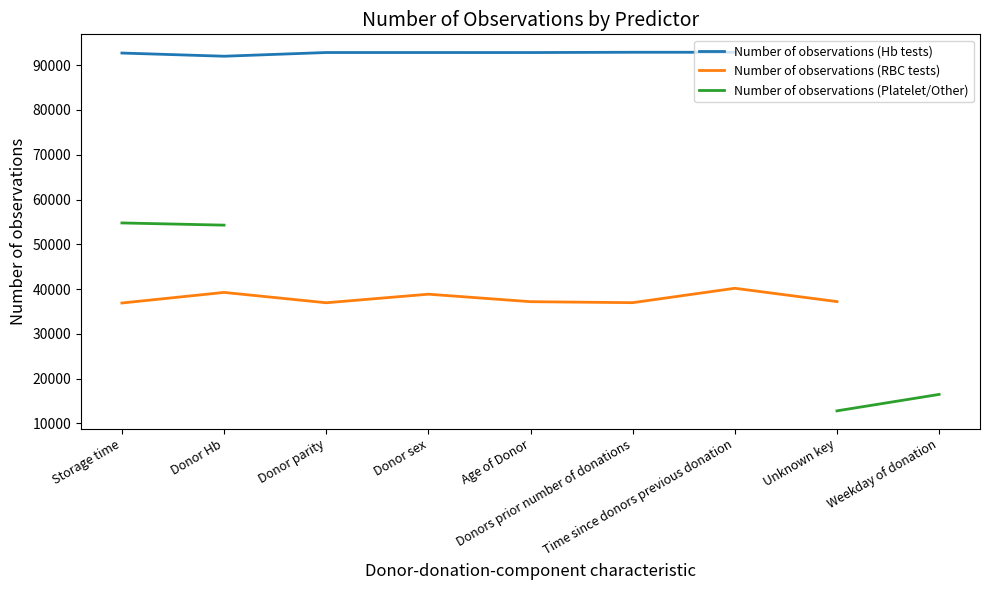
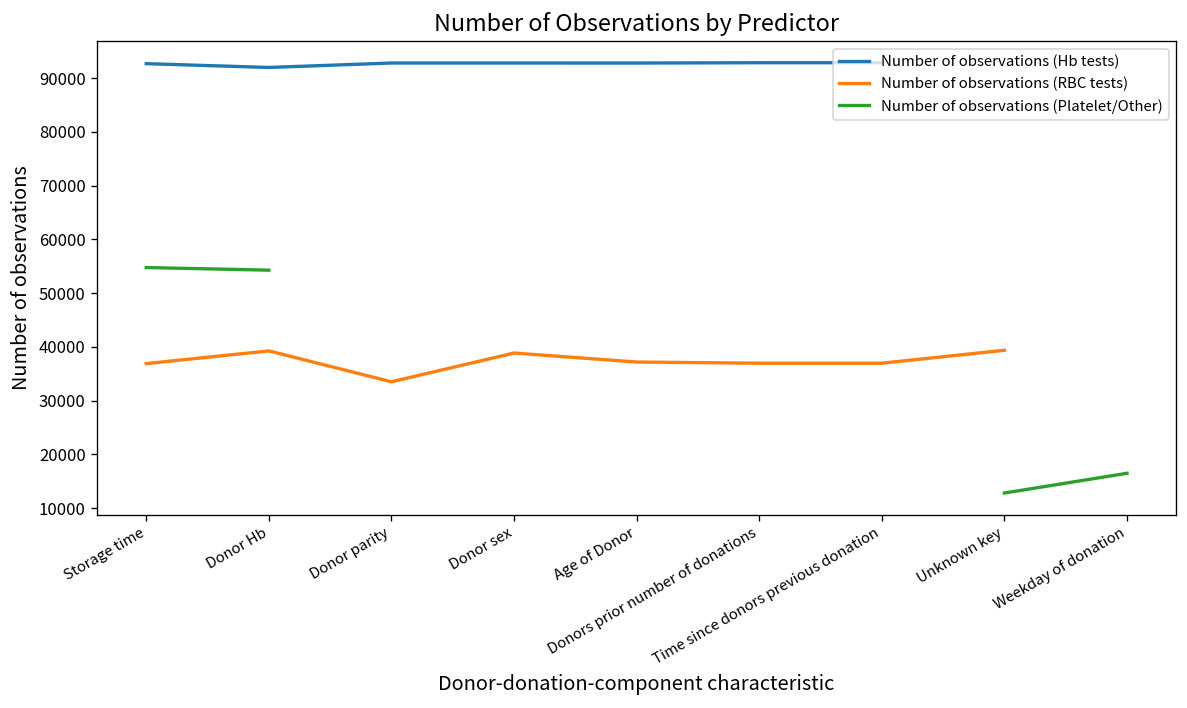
Number of observations (RBC tests), Donor parity: 37000 -> 34000
Number of observations (RBC tests), Time since donors previous donation: 40000 -> 37000
Number of observations (RBC tests), Unknown key: 37000 -> 39000
